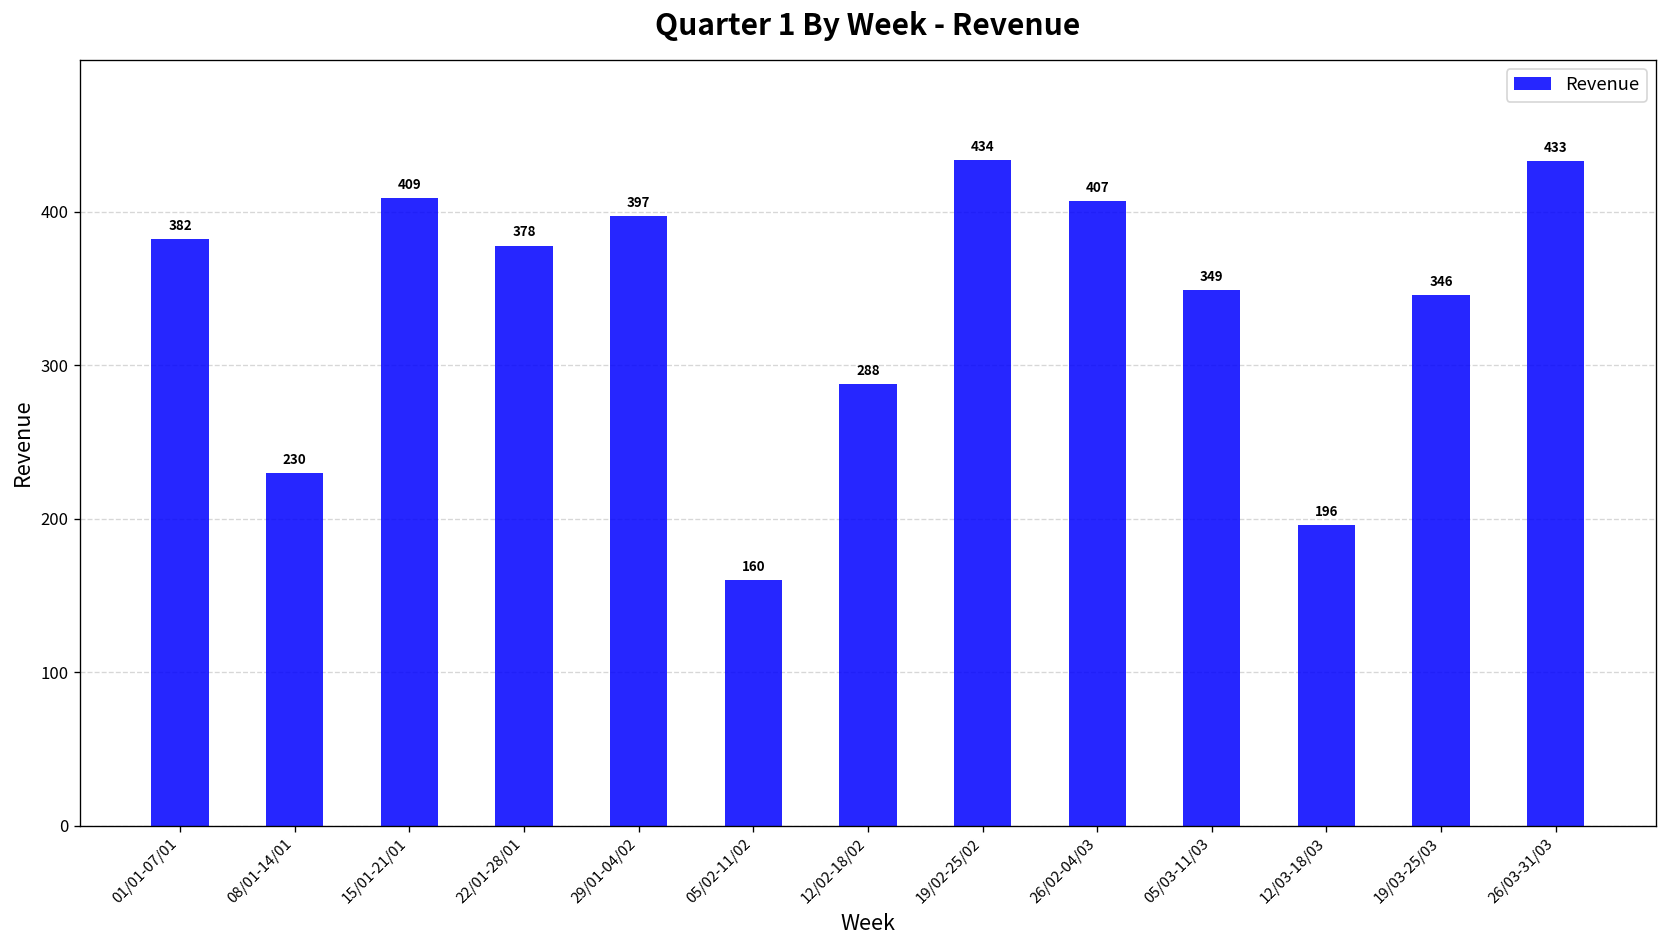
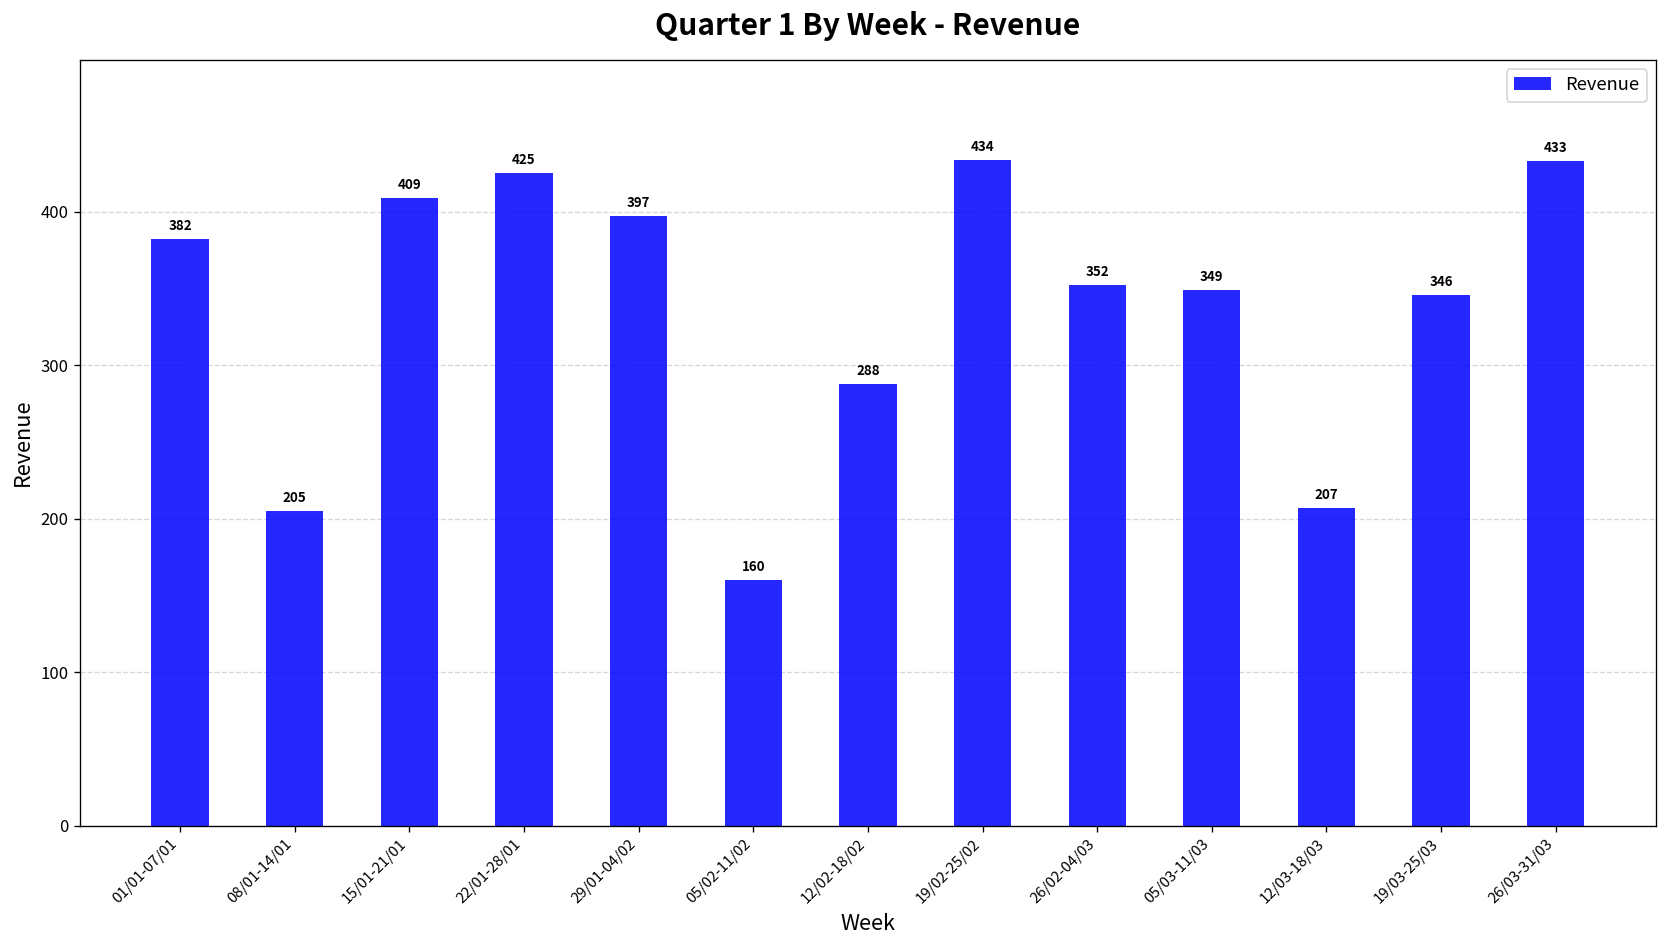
08/01-14/01: 230 -> 205
22/01-28/01: 378 -> 425
26/02-04/03: 407 -> 352
12/03-18/03: 196 -> 207
